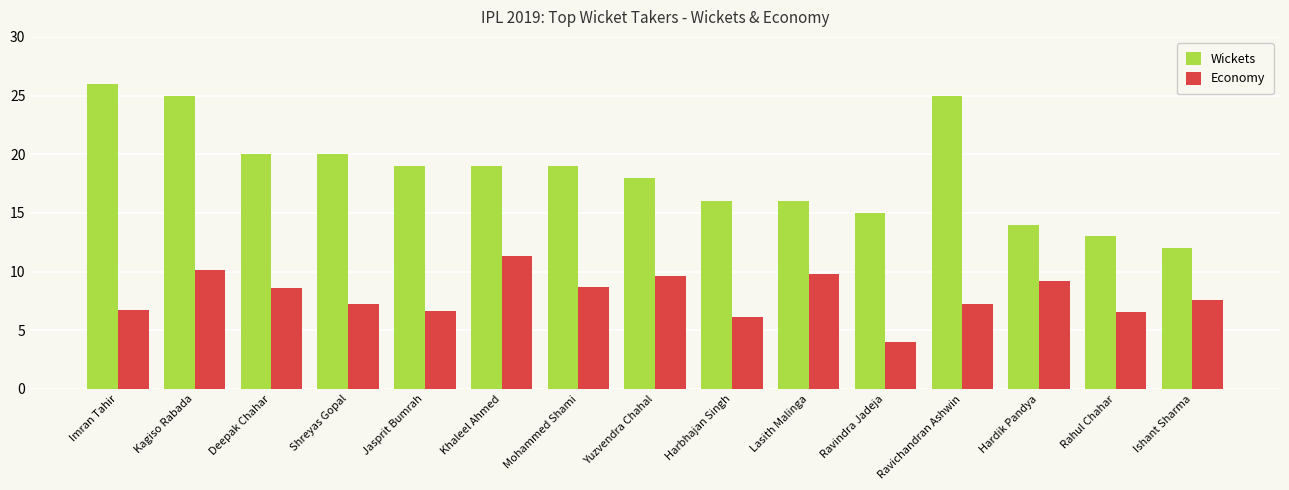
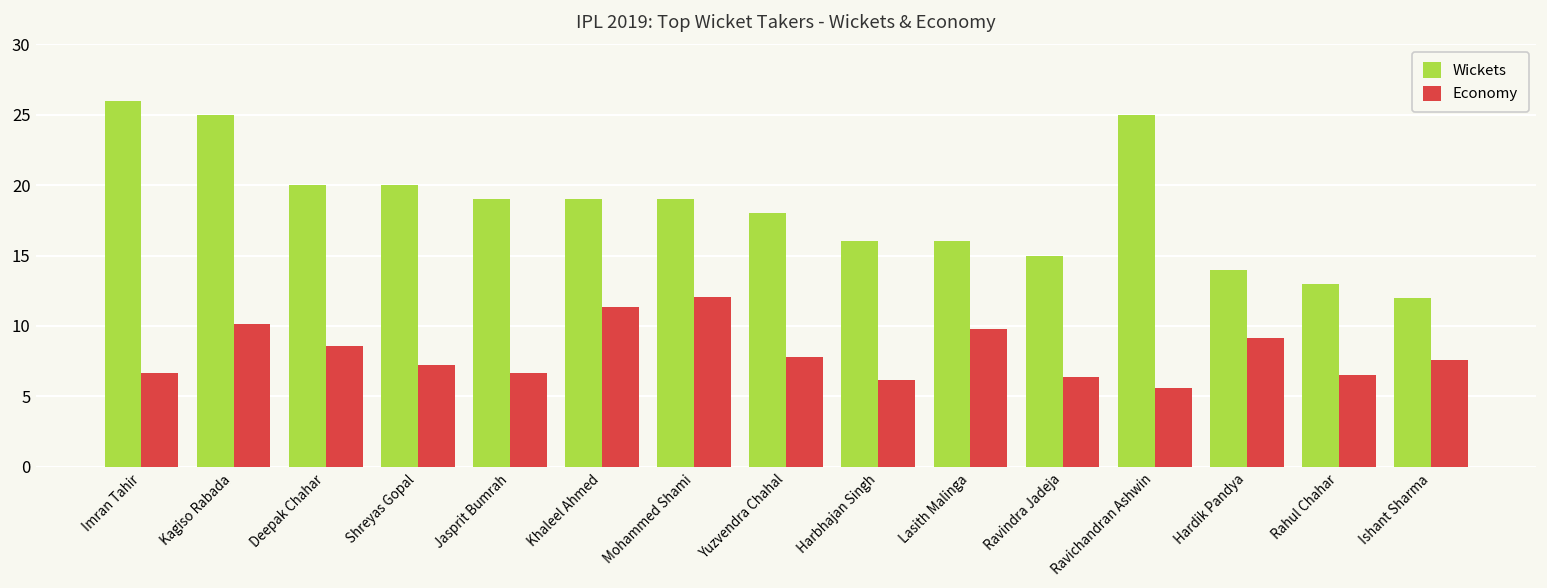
Economy, Mohammed Shami: 8.7 -> 12.1
Economy, Yuzvendra Chahal: 9.7 -> 7.8
Economy, Ravindra Jadeja: 4.0 -> 6.4
Economy, Ravichandran Ashwin: 7.3 -> 5.6
